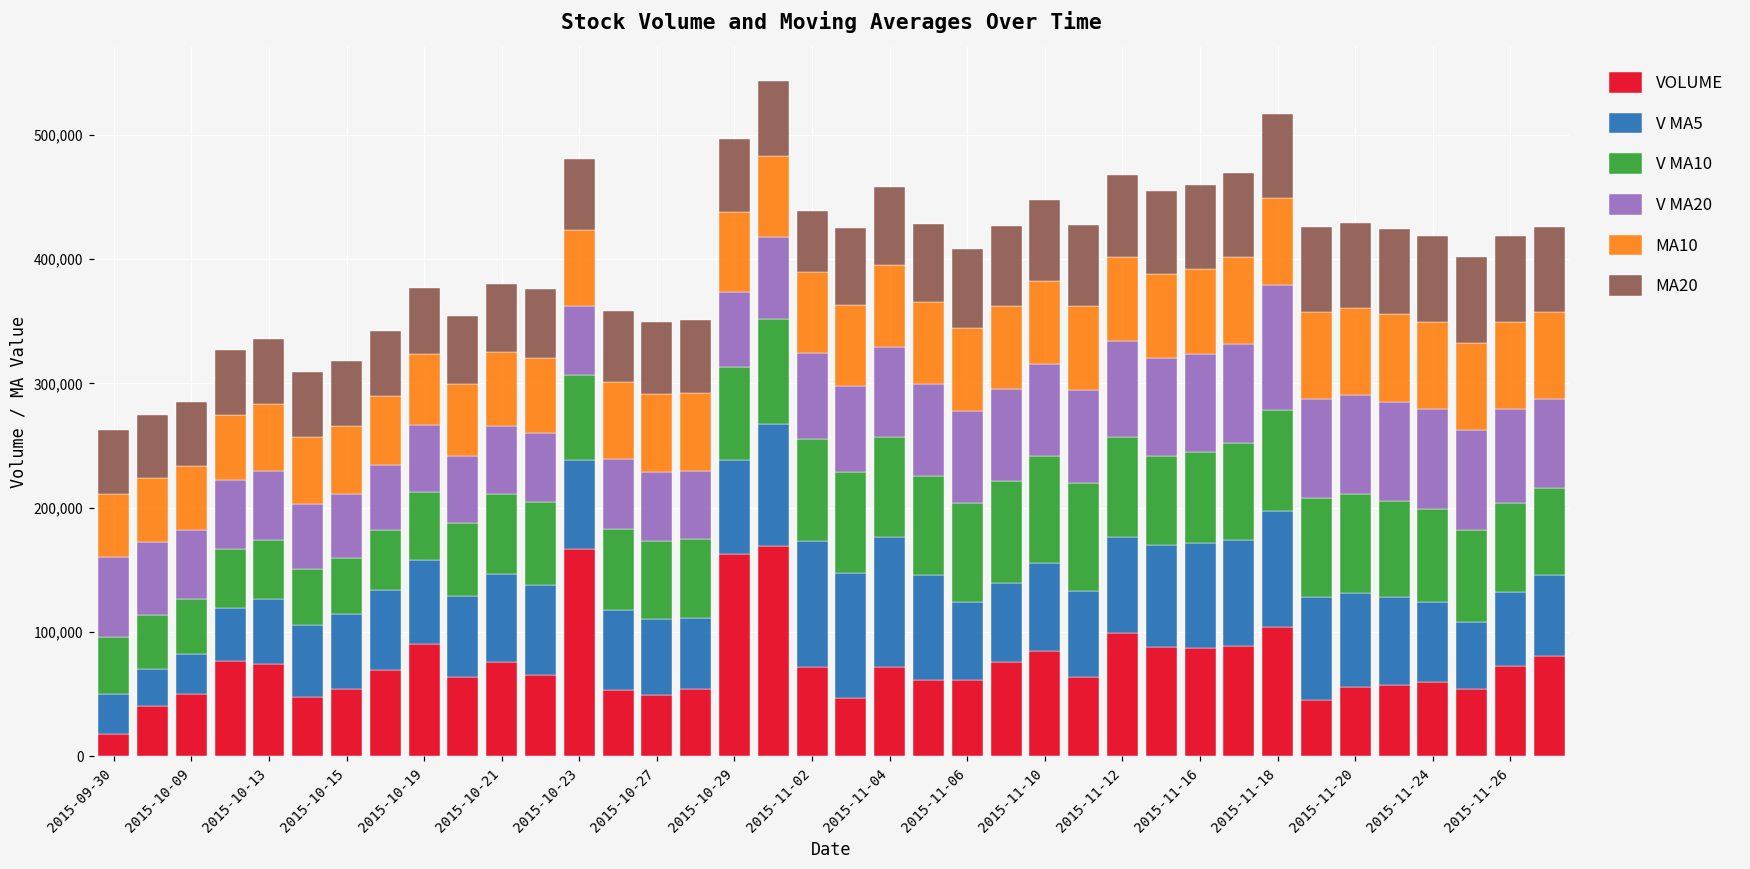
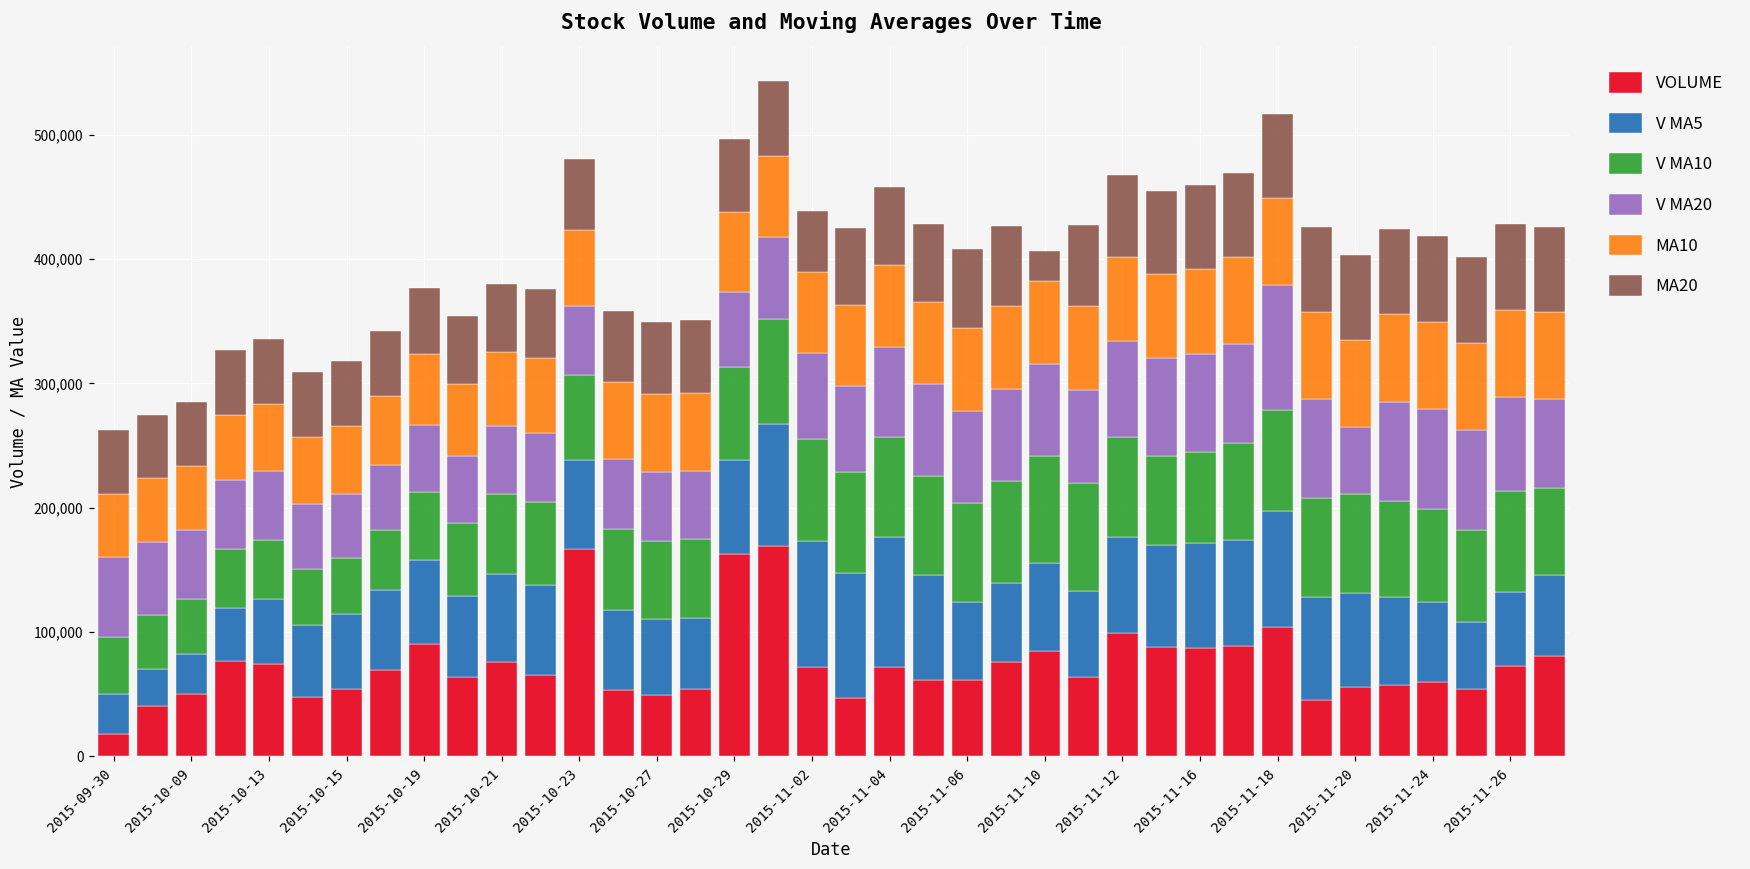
MA20, 2015-11-10: 65,000 -> 23,000
V MA20, 2015-11-20: 80,000 -> 54,000
V MA10, 2015-11-26: 71,000 -> 81,000
